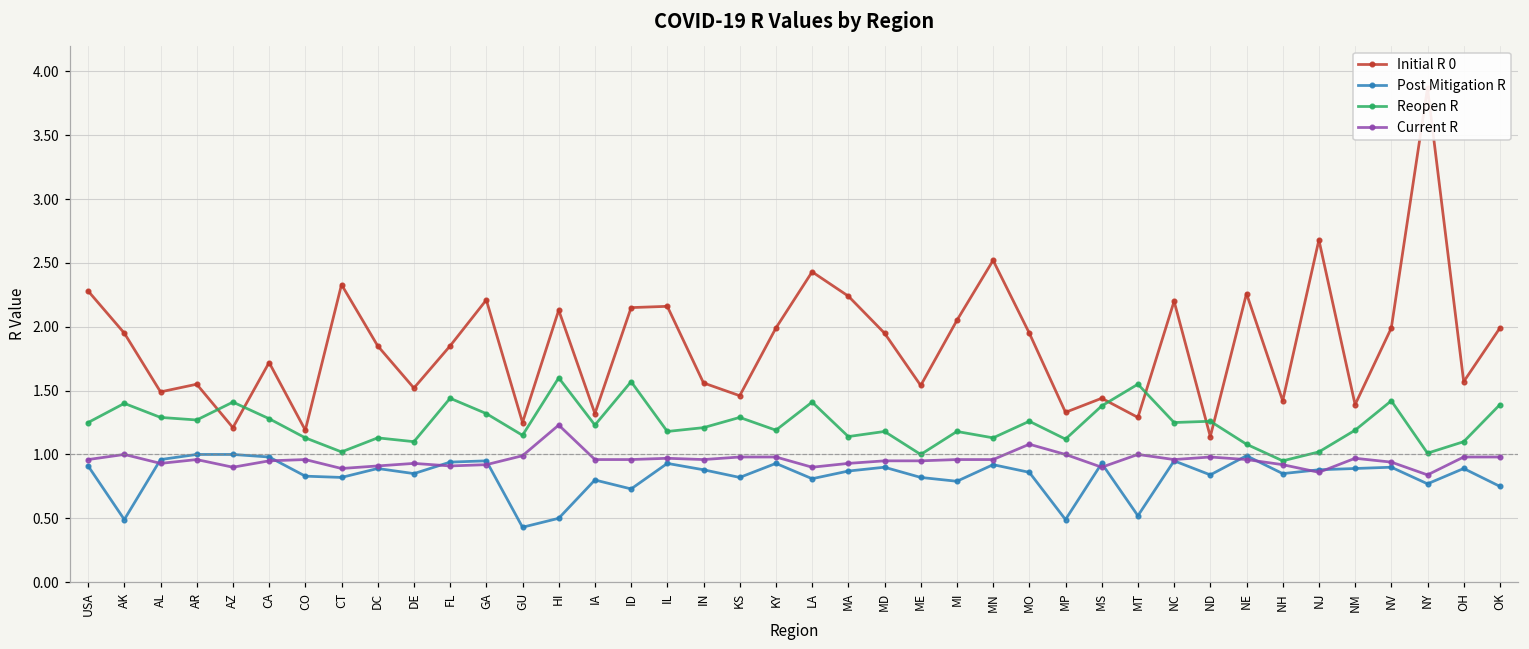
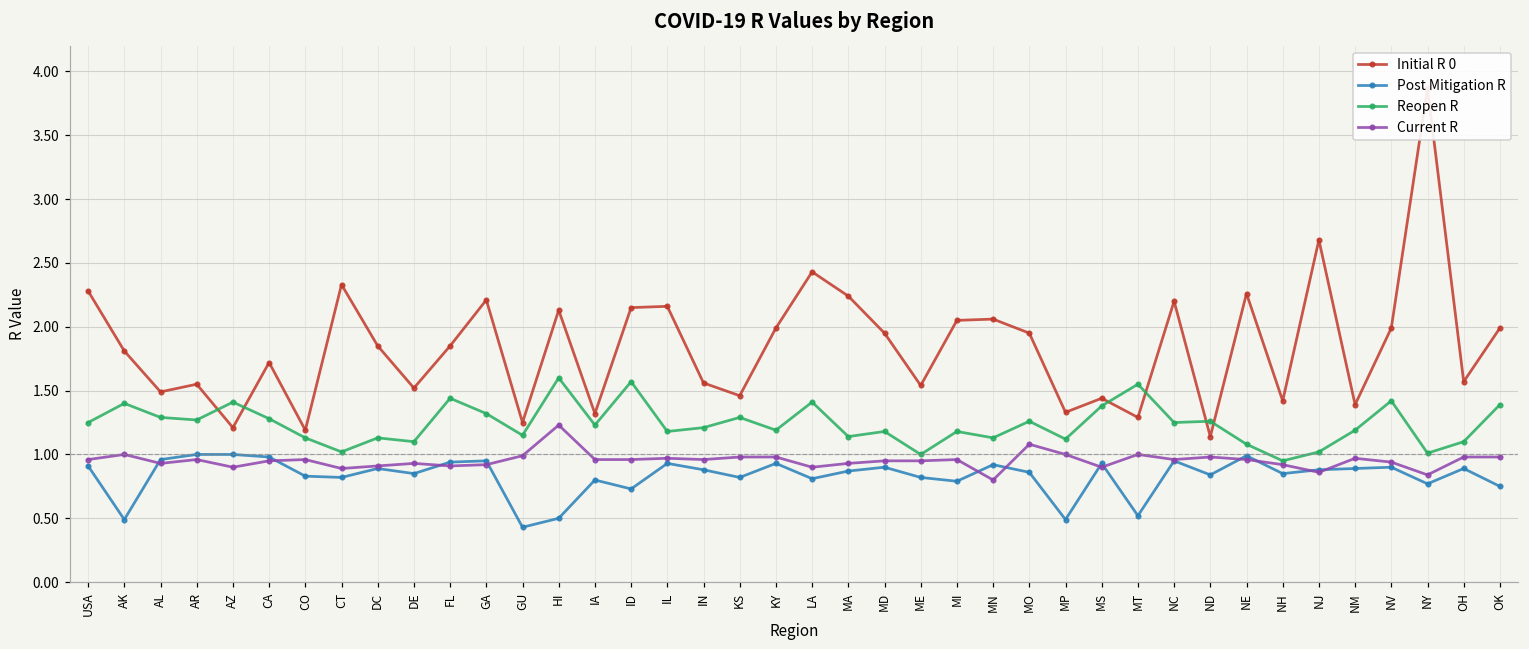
Initial R 0, AK: 1.95 -> 1.81
Initial R 0, MN: 2.52 -> 2.06
Current R, MN: 0.96 -> 0.80
